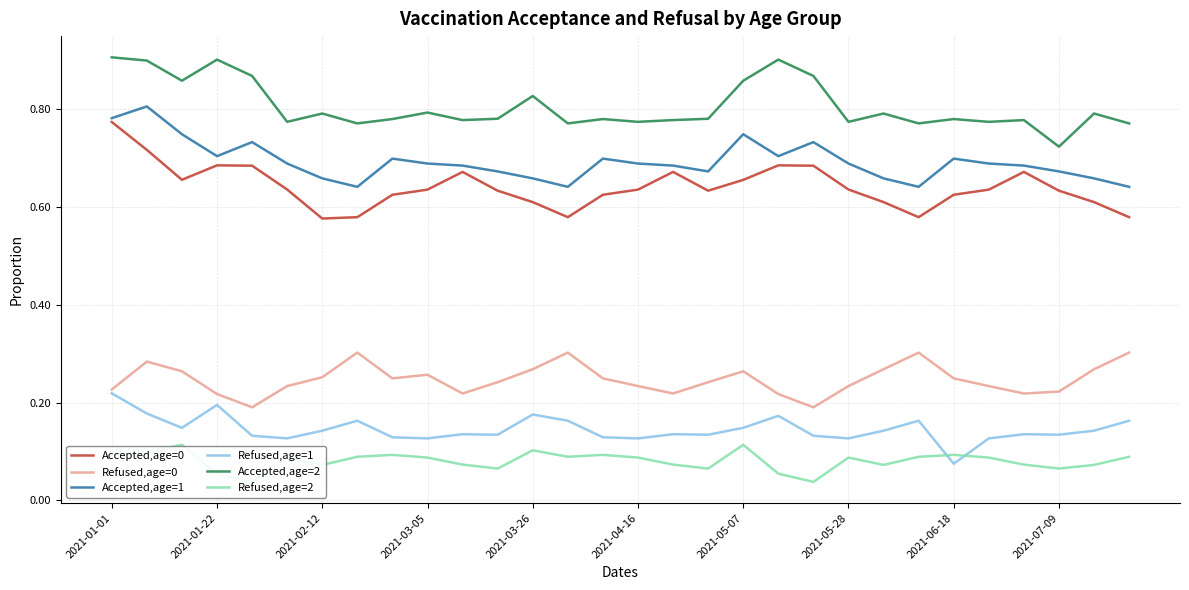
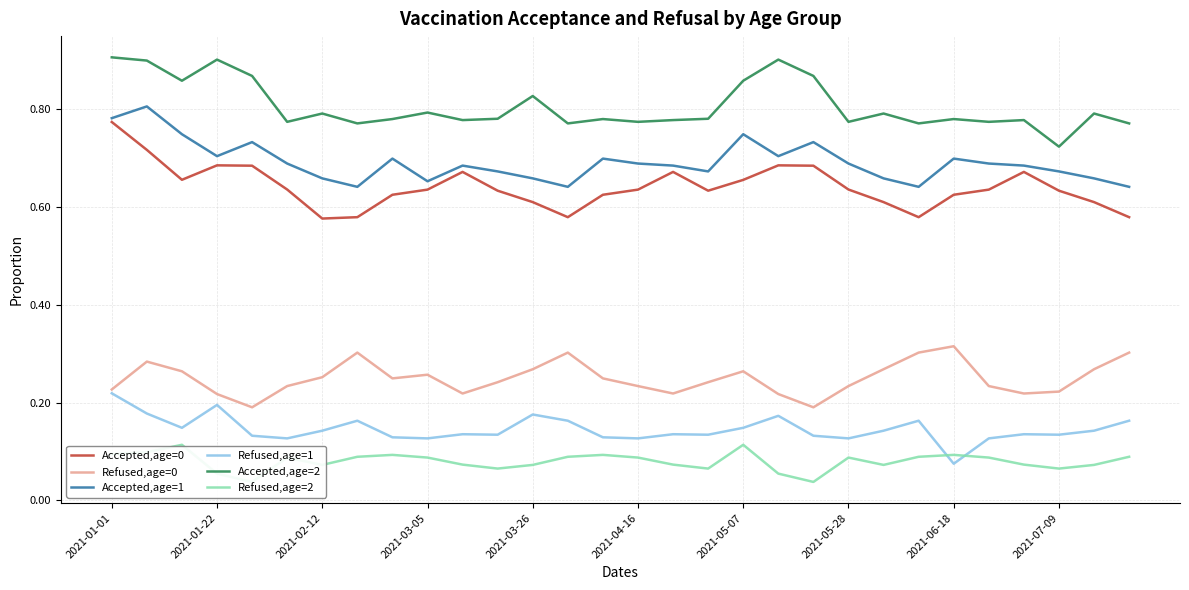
Accepted,age=1, 2021-03-05: 0.69 -> 0.65
Refused,age=2, 2021-03-26: 0.10 -> 0.07
Refused,age=0, 2021-06-18: 0.25 -> 0.32
